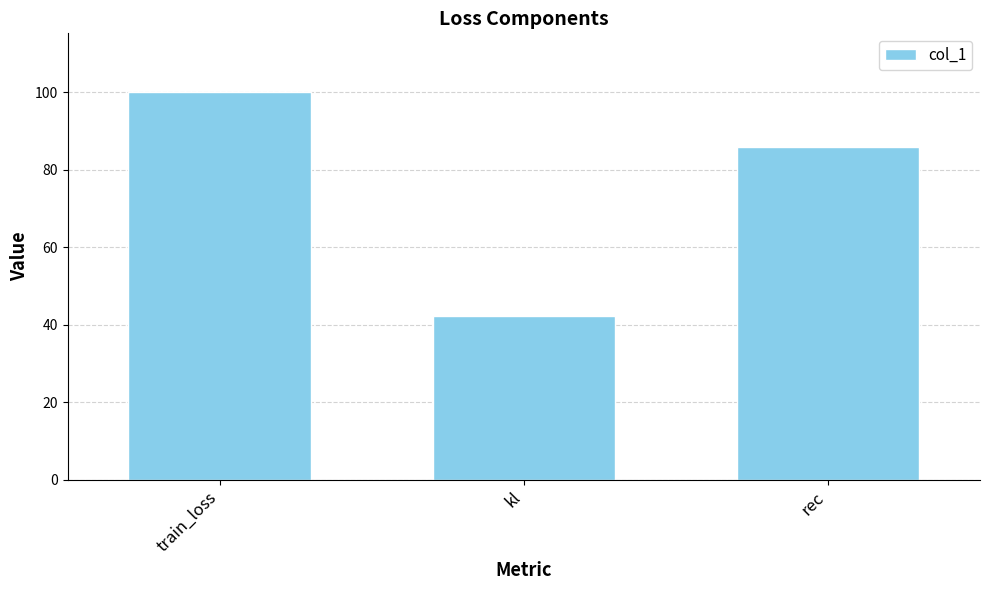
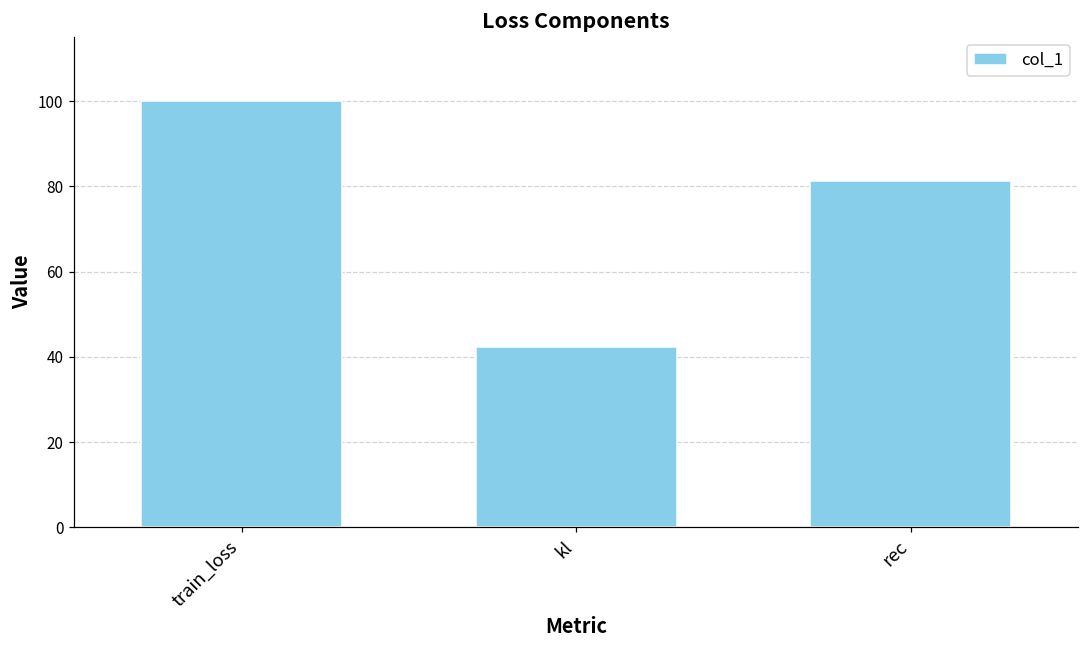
rec: 86 -> 81
